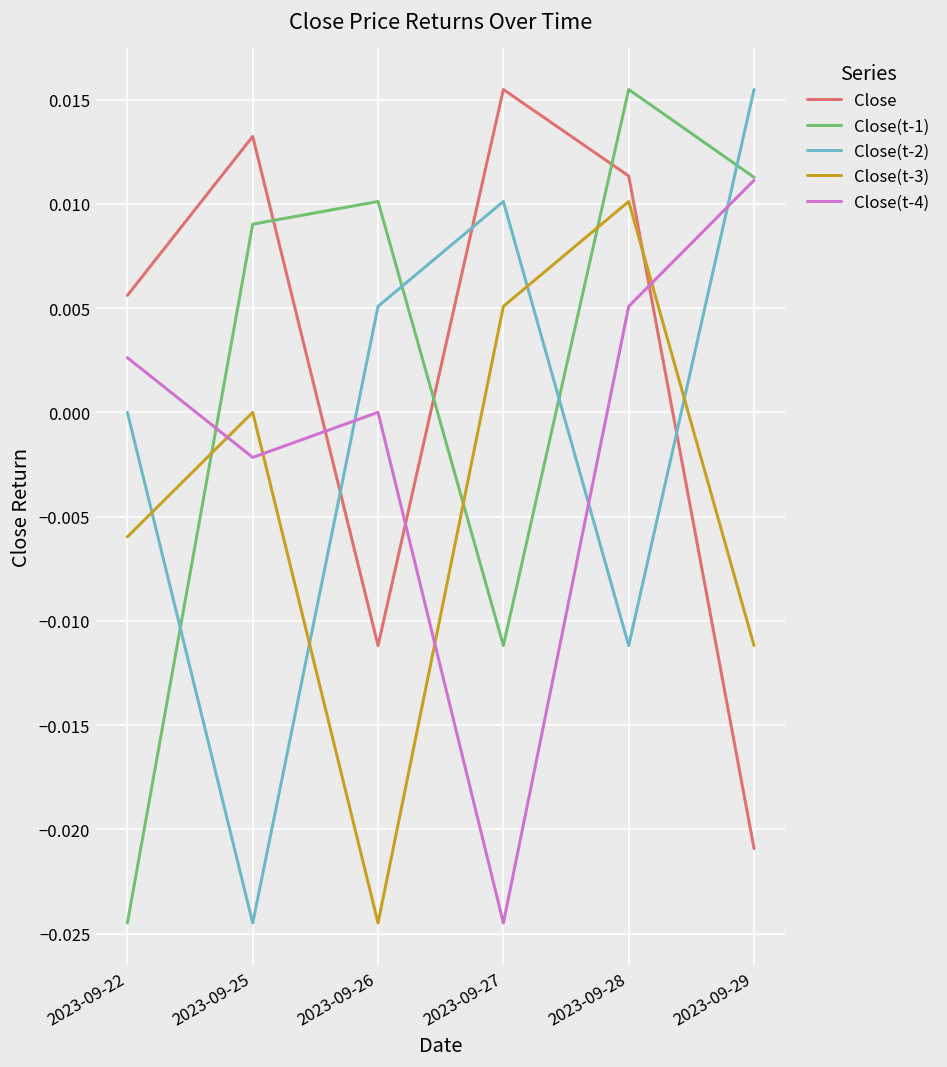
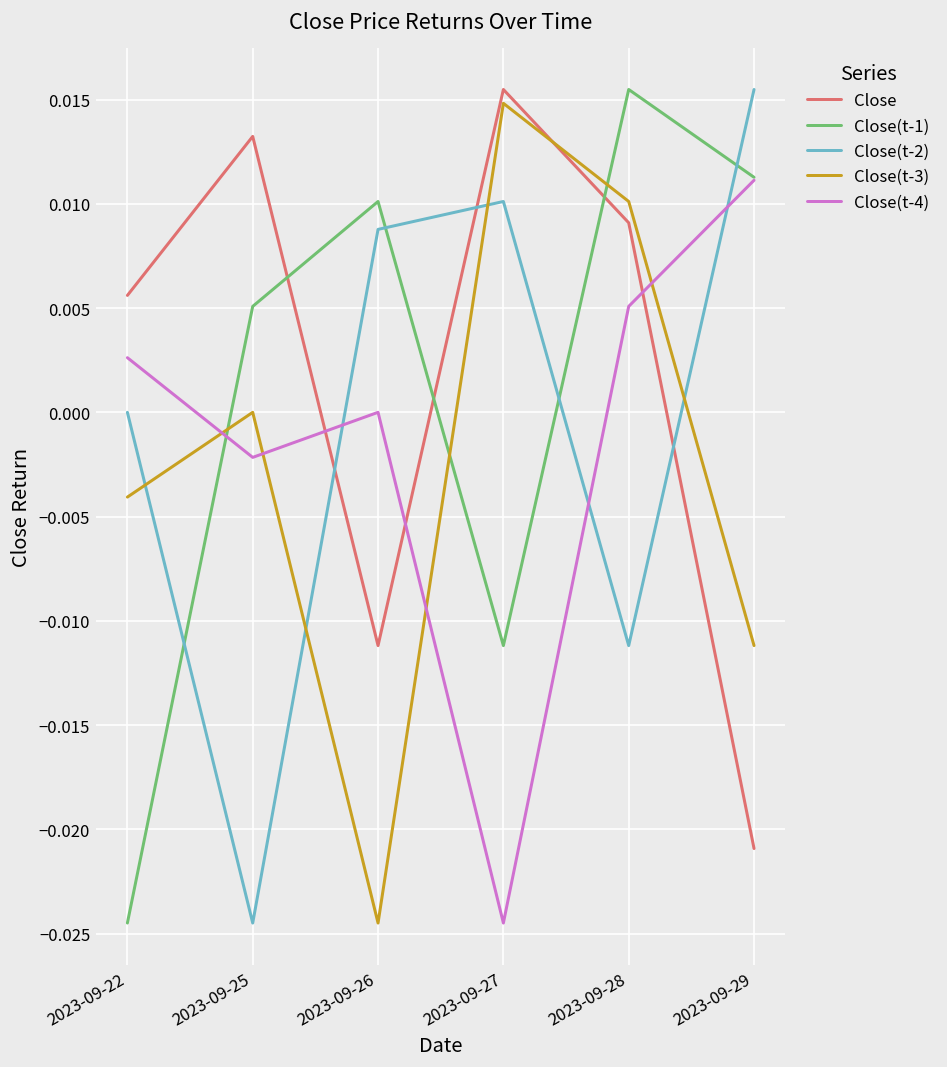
Close(t-3), 2023-09-22: -0.0060 -> -0.0041
Close(t-1), 2023-09-25: 0.0090 -> 0.0051
Close(t-2), 2023-09-26: 0.0051 -> 0.0088
Close(t-3), 2023-09-27: 0.0051 -> 0.0148
Close, 2023-09-28: 0.0113 -> 0.0091
